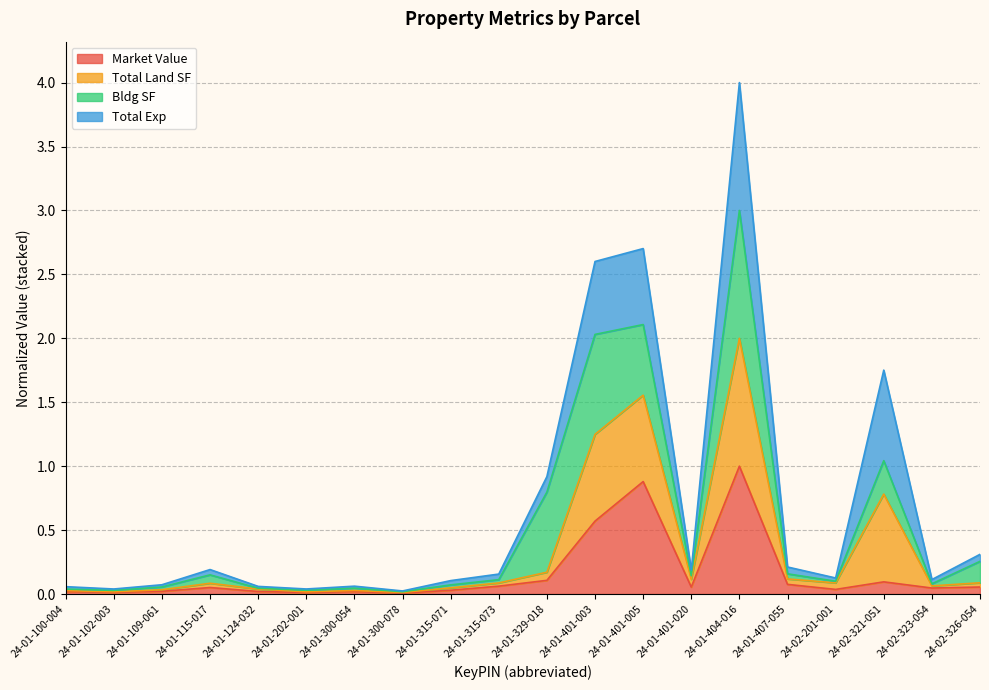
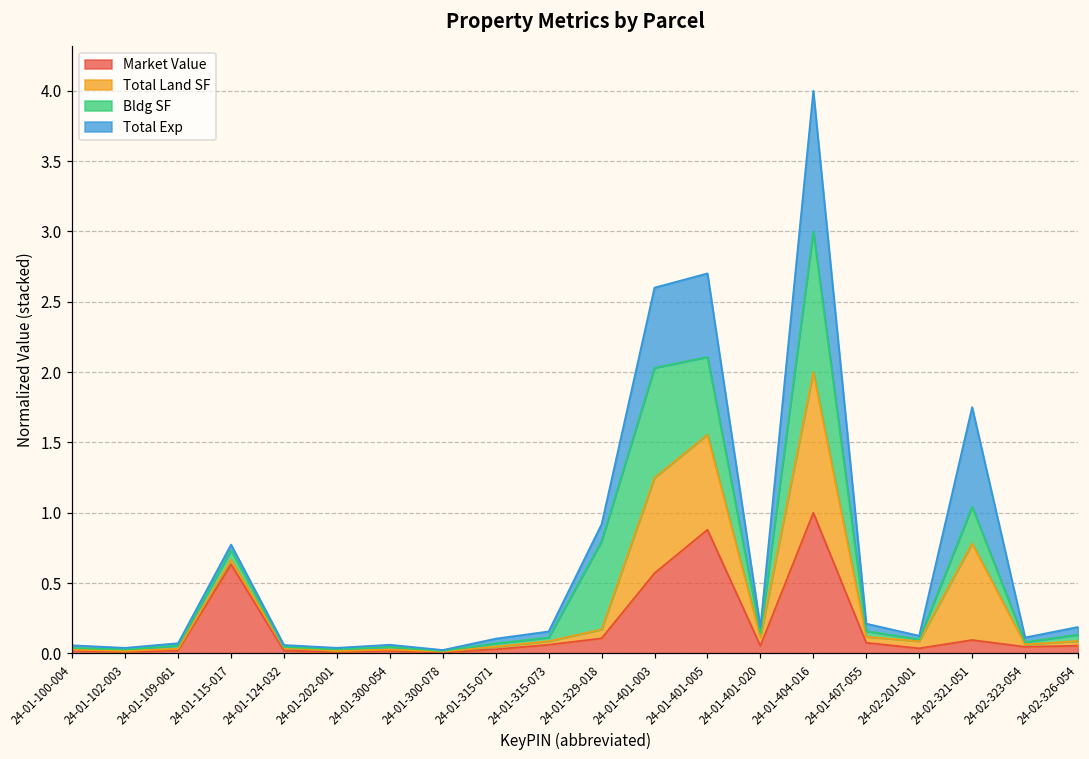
Market Value, 24-01-115-017: 0.05 -> 0.63
Bldg SF, 24-02-326-054: 0.17 -> 0.05
